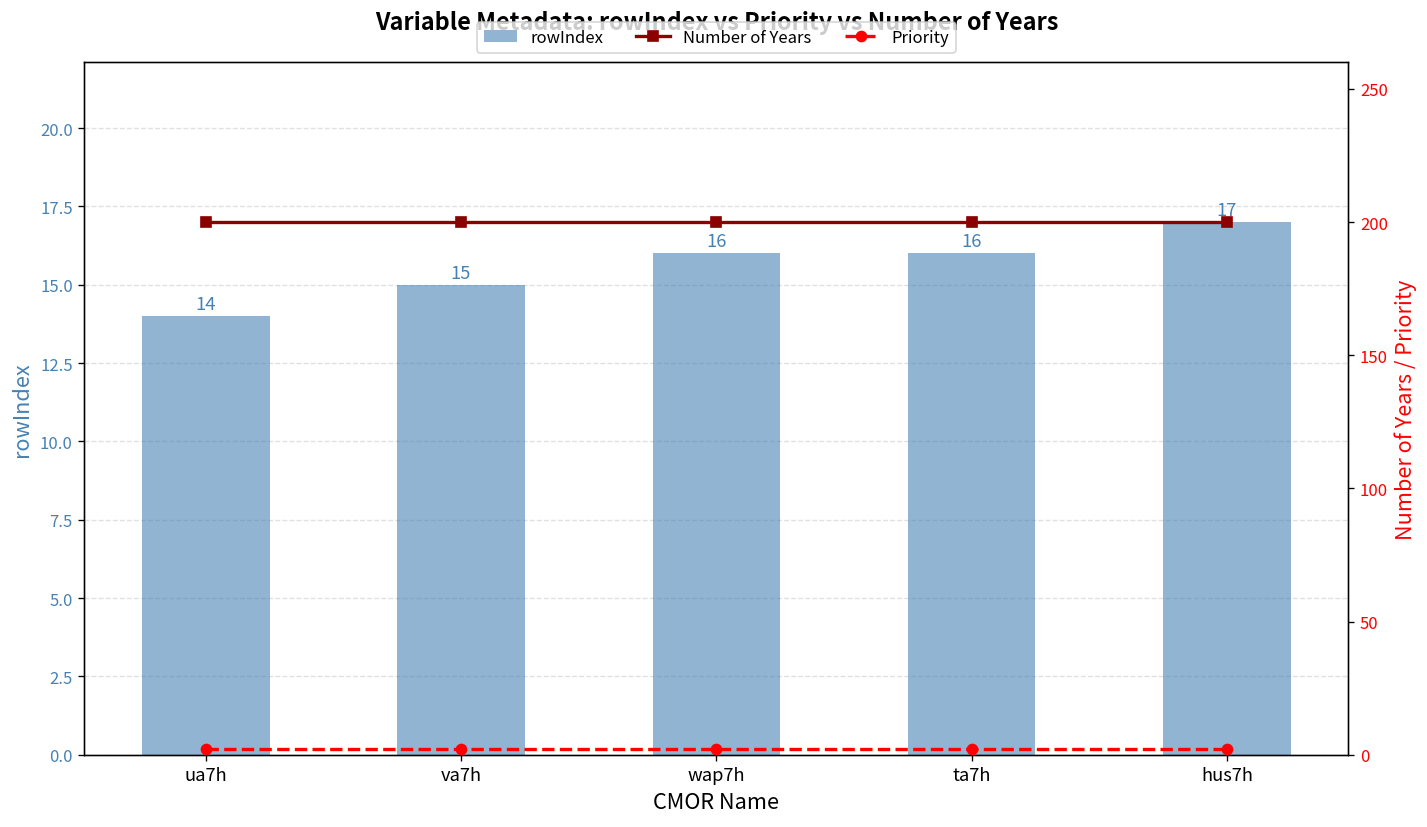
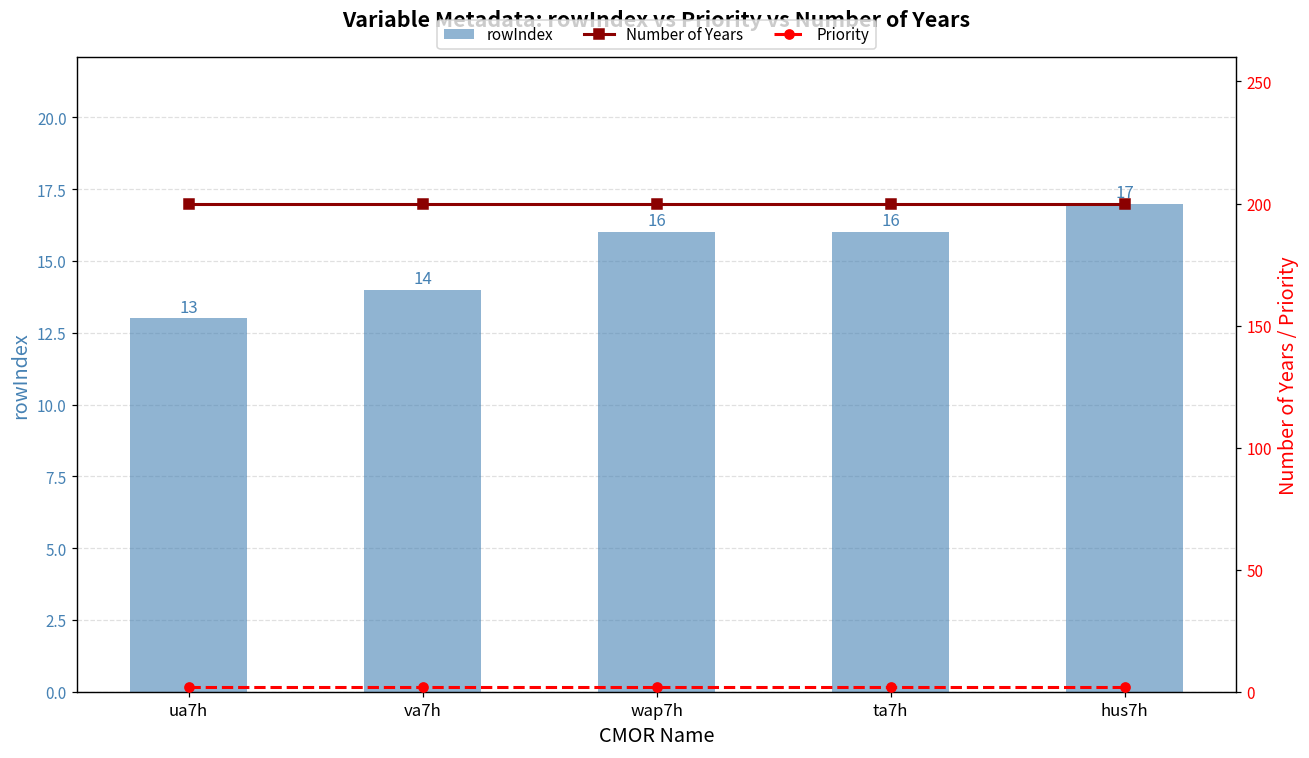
rowIndex, ua7h: 14 -> 13
rowIndex, va7h: 15 -> 14
